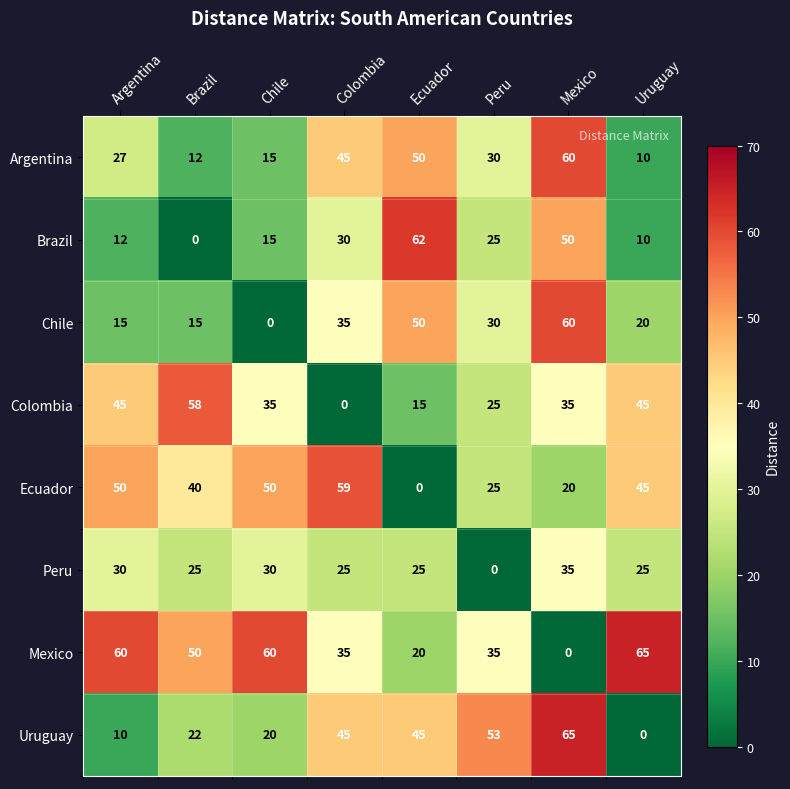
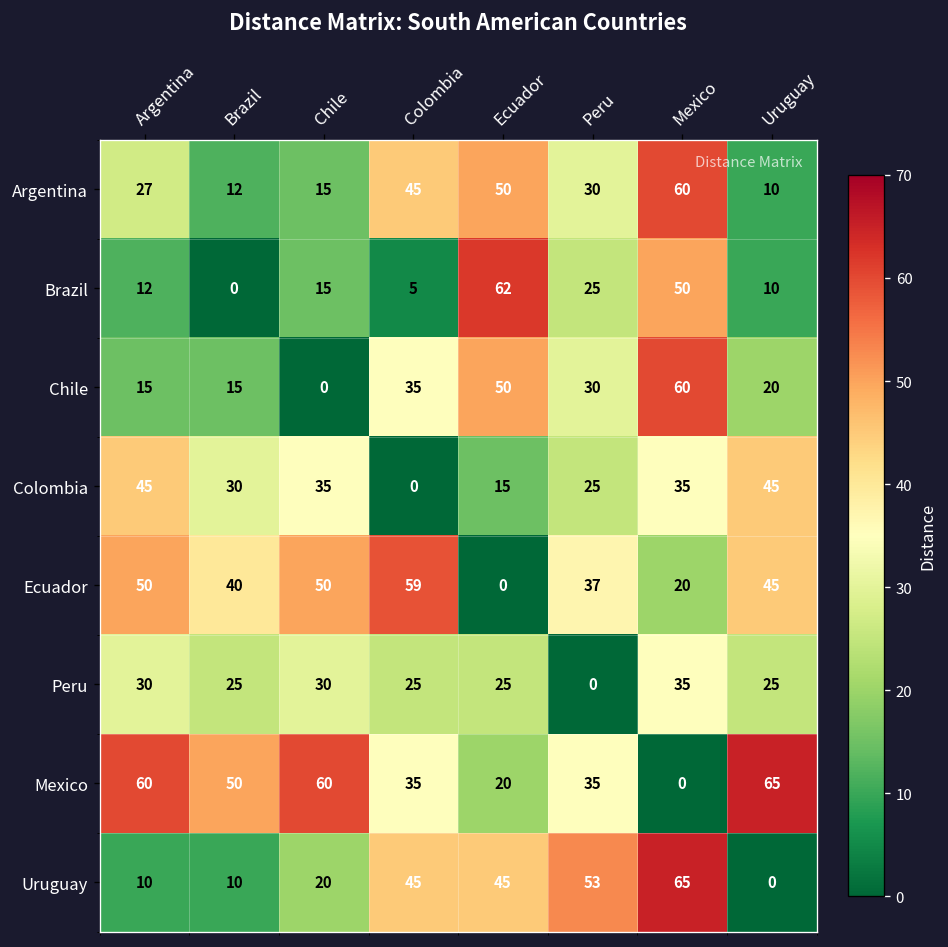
Brazil, Colombia: 30 -> 5
Colombia, Brazil: 58 -> 30
Ecuador, Peru: 25 -> 37
Uruguay, Brazil: 22 -> 10
